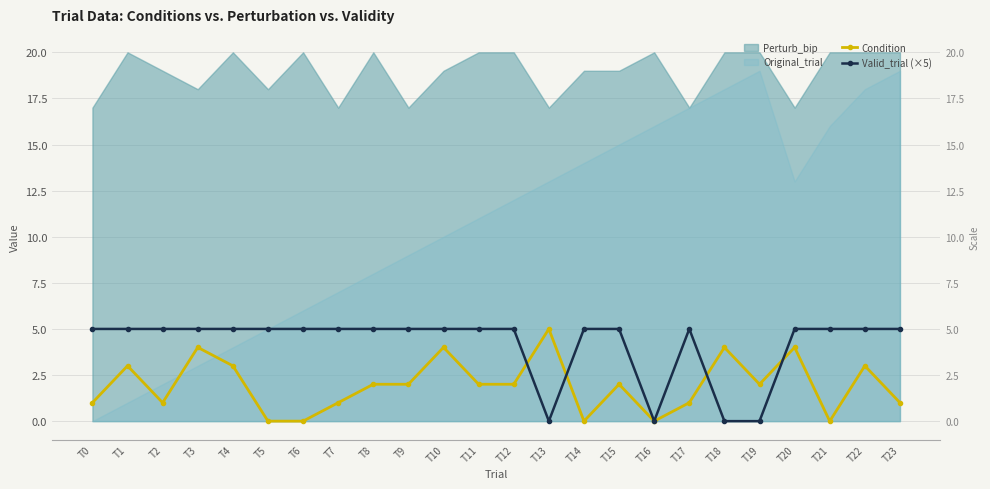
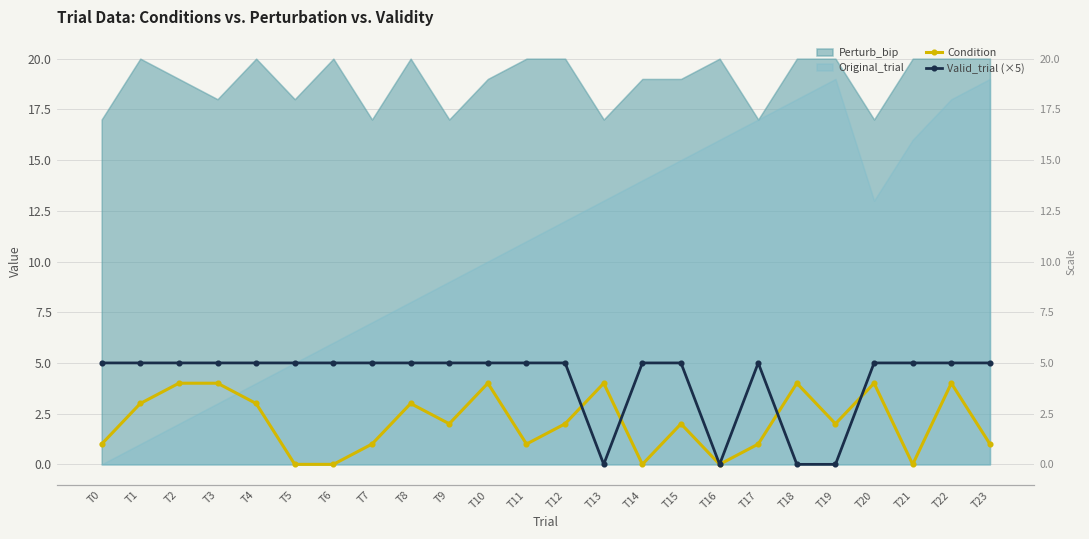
Condition, T2: 1 -> 4
Condition, T8: 2 -> 3
Condition, T11: 2 -> 1
Condition, T13: 5 -> 4
Condition, T22: 3 -> 4
